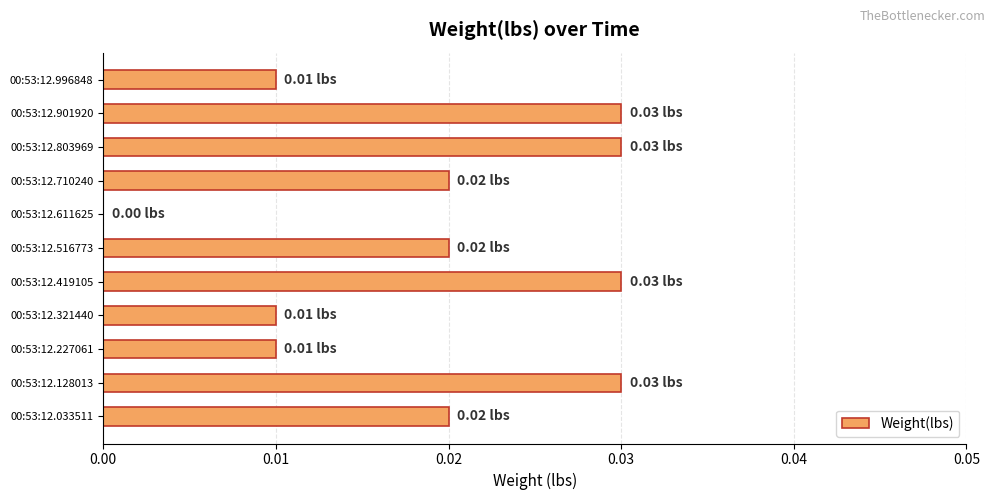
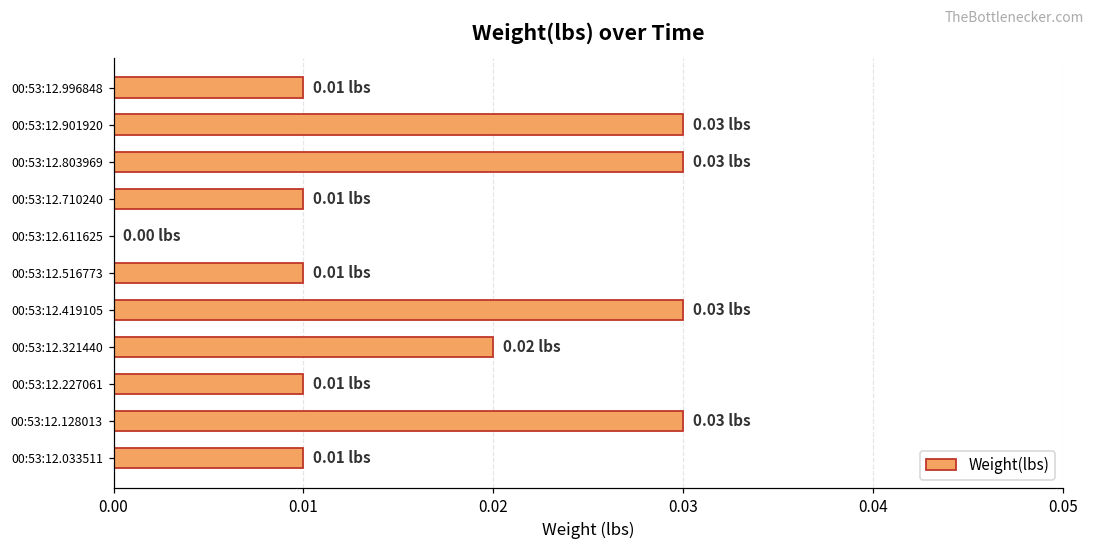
00:53:12.710240: 0.02 -> 0.01
00:53:12.516773: 0.02 -> 0.01
00:53:12.321440: 0.01 -> 0.02
00:53:12.033511: 0.02 -> 0.01
